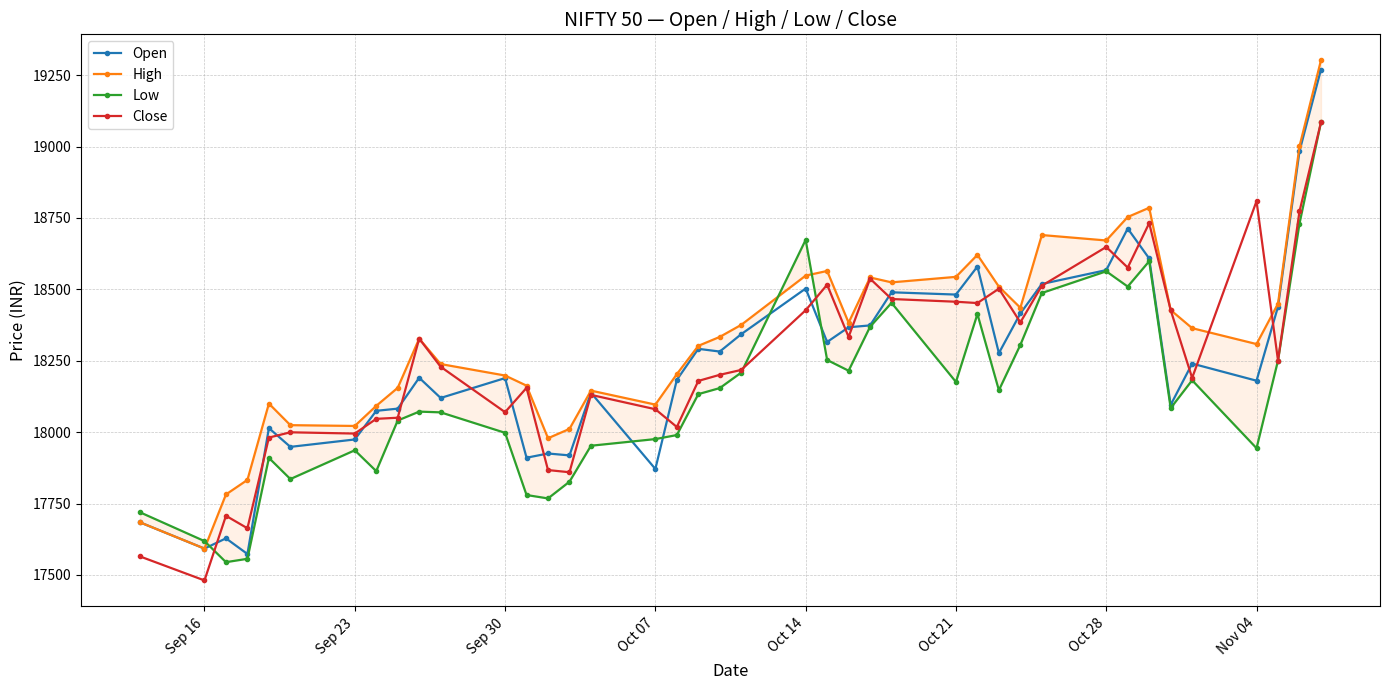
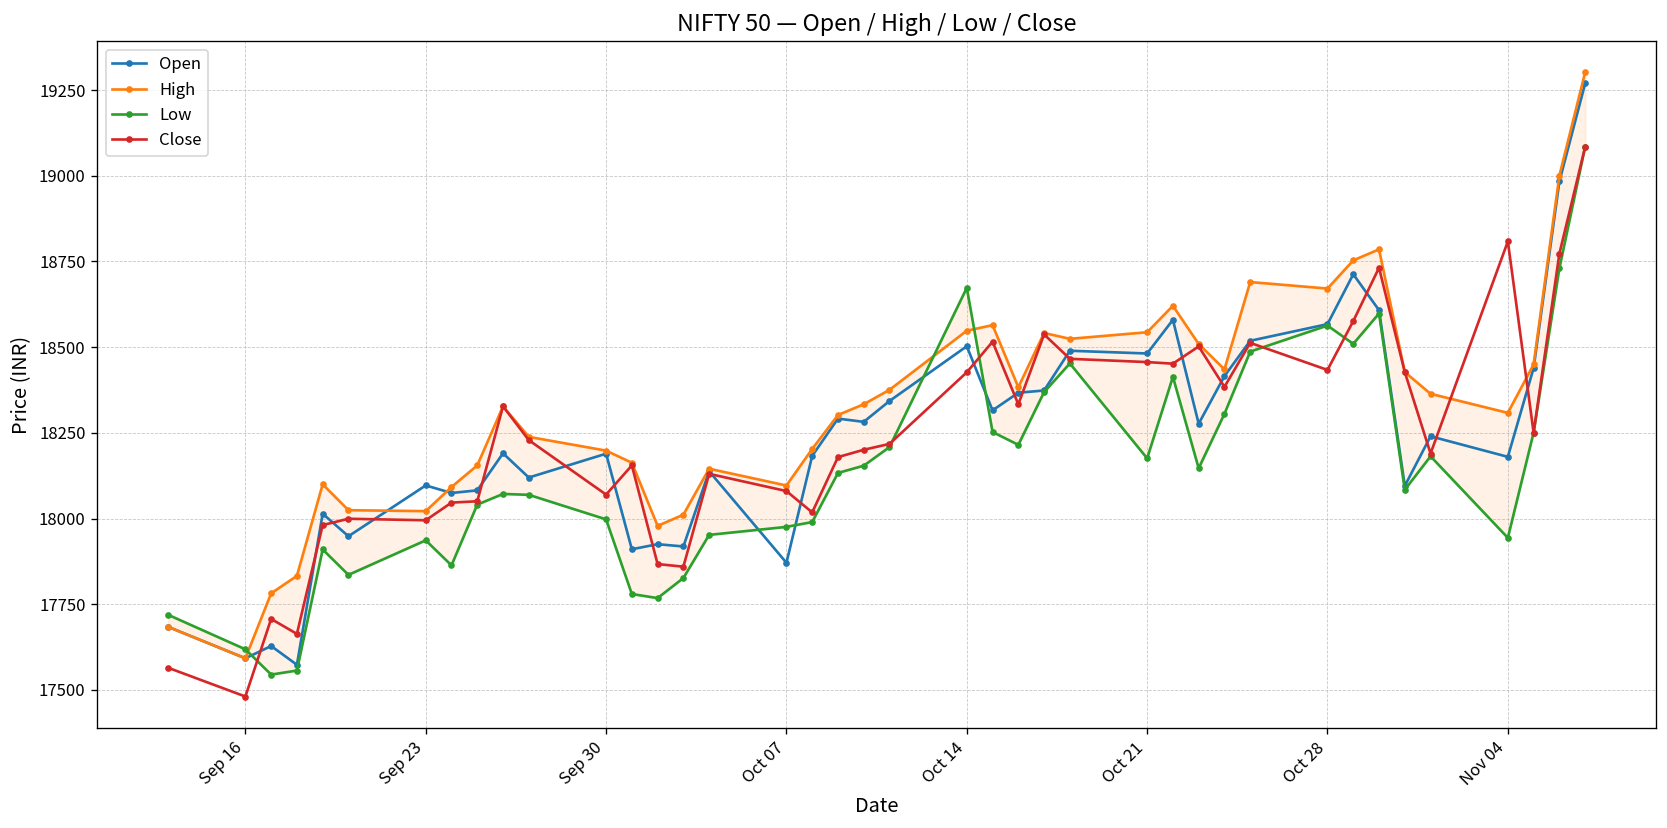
Open, Sep 23: 17970 -> 18100
Close, Oct 28: 18650 -> 18430
